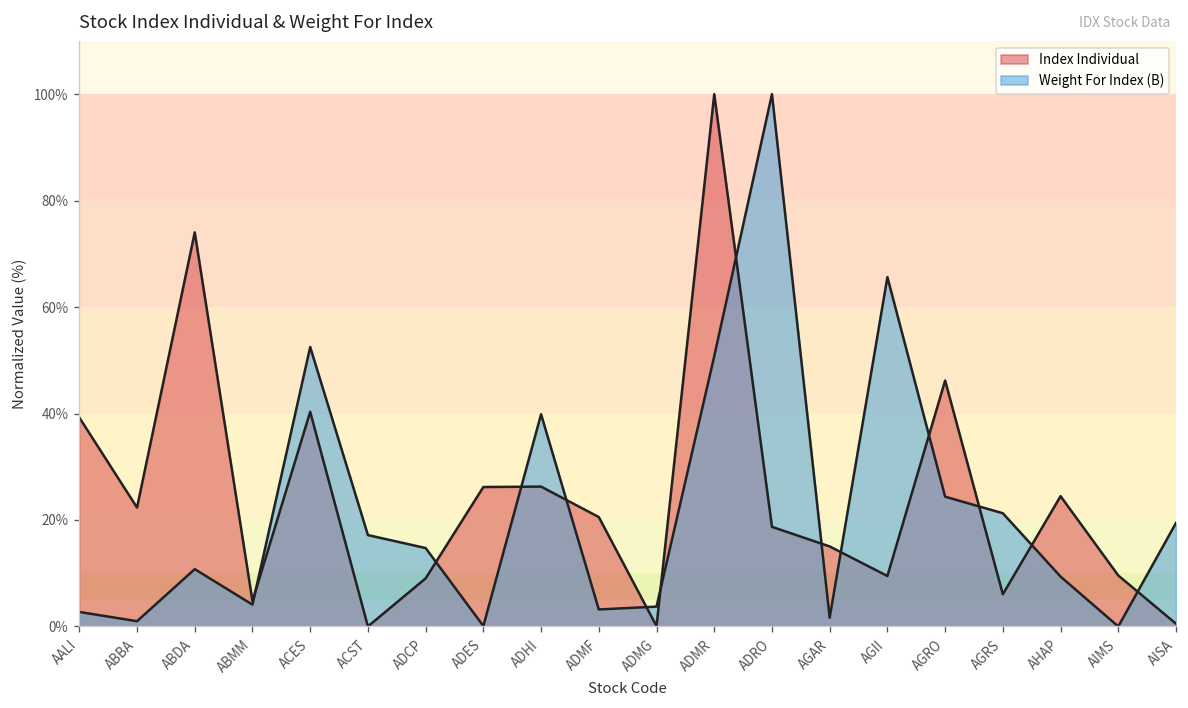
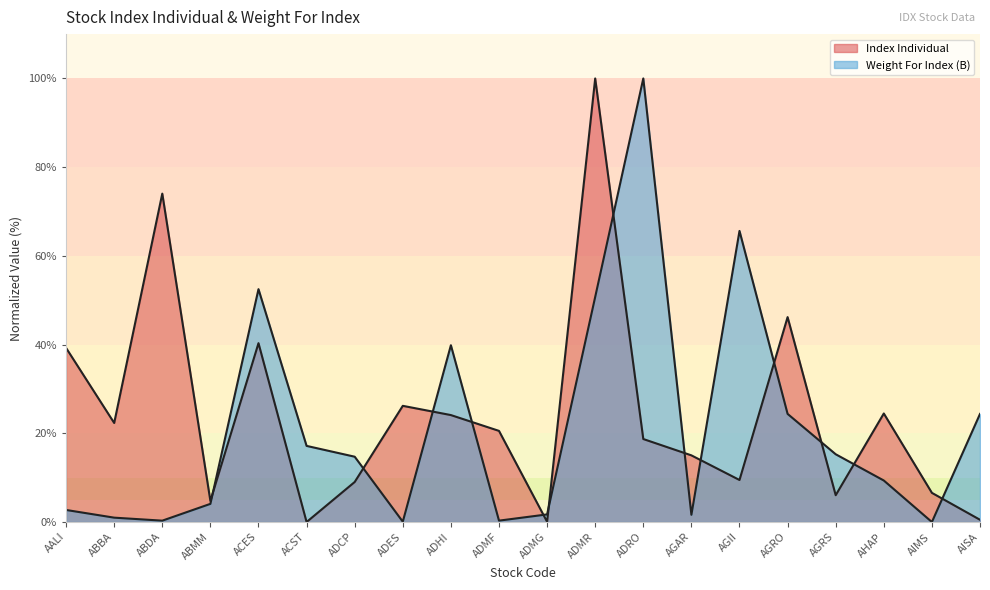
Weight For Index (B), ABDA: 11% -> 0%
Index Individual, ADHI: 26% -> 24%
Weight For Index (B), ADMF: 3% -> 0%
Weight For Index (B), ADMG: 4% -> 2%
Weight For Index (B), AGRS: 21% -> 15%
Index Individual, AIMS: 10% -> 7%
Weight For Index (B), AISA: 19% -> 24%
